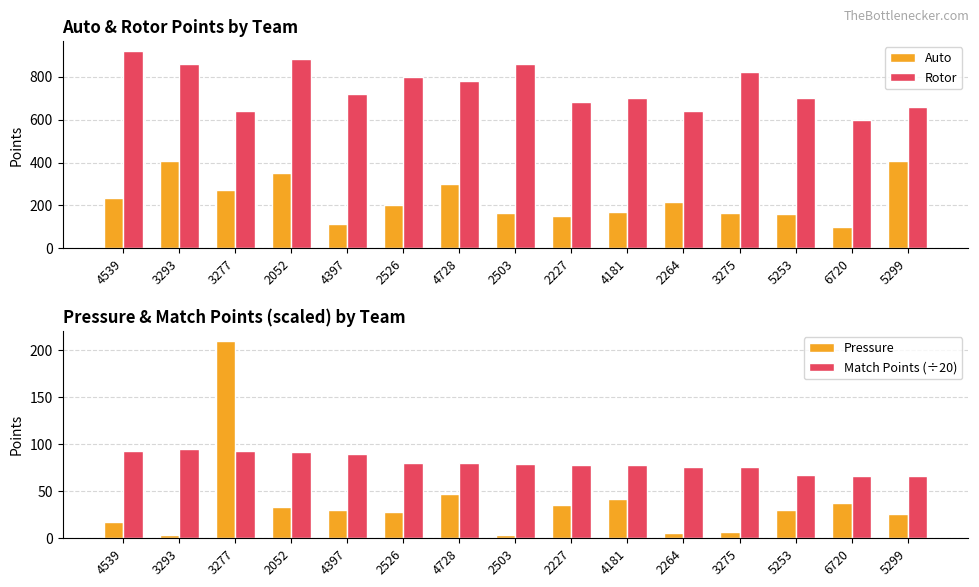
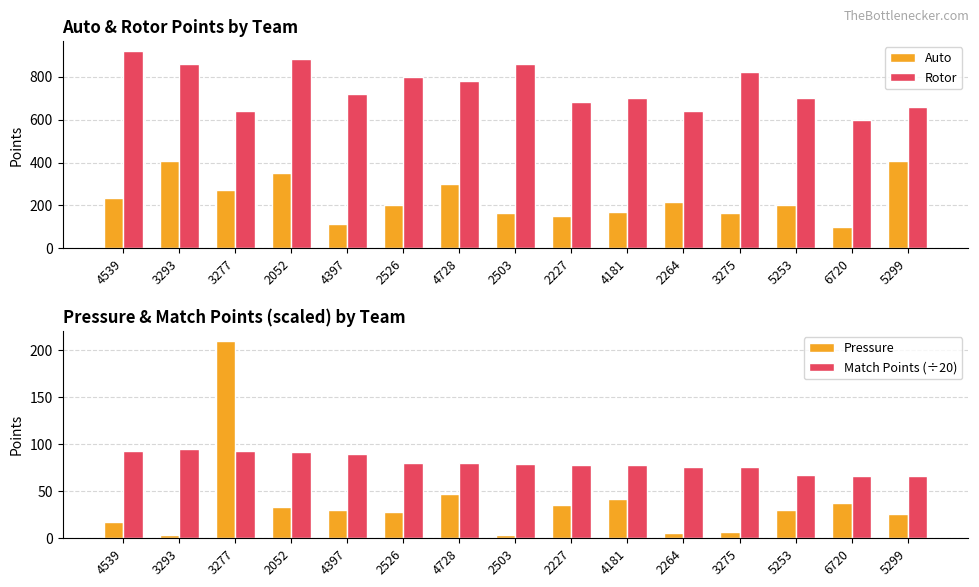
Auto & Rotor Points by Team, Auto, 5253: 160 -> 200
